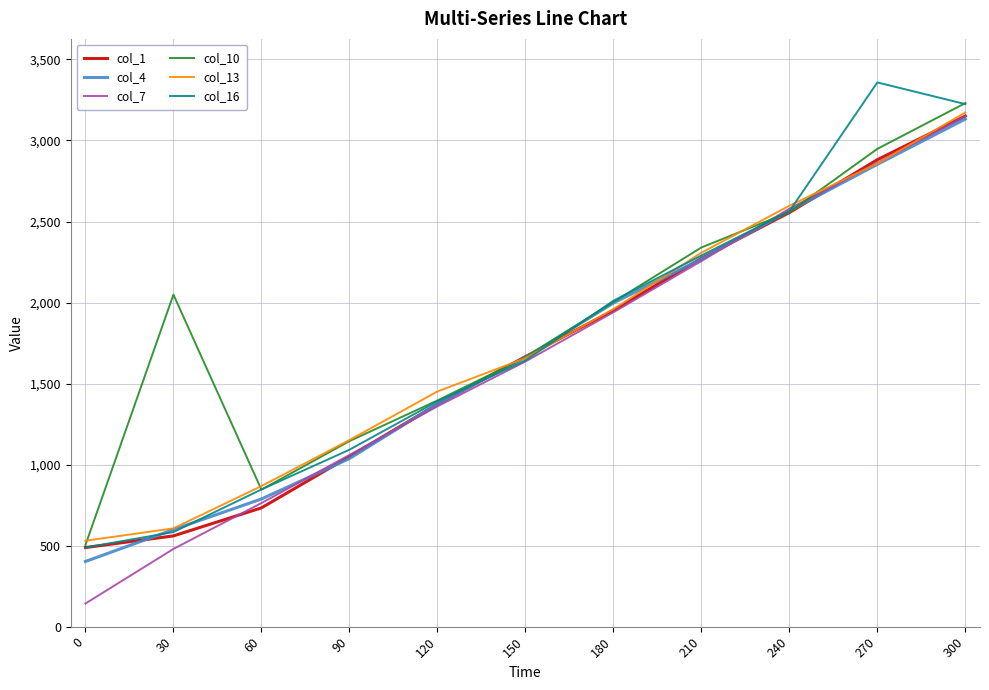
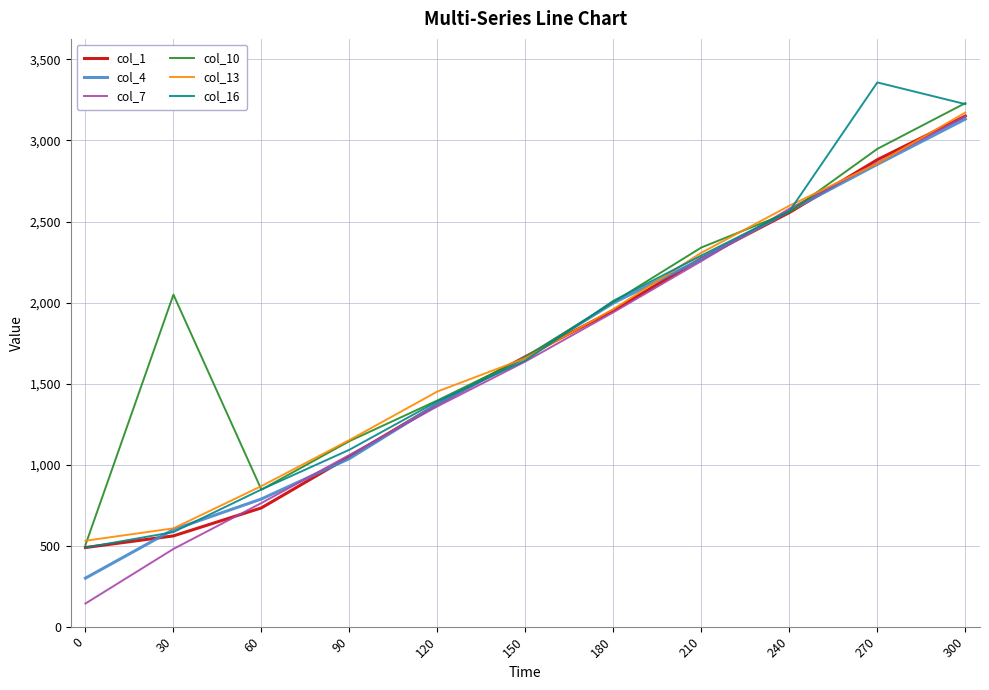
col_4, 0: 400 -> 300
